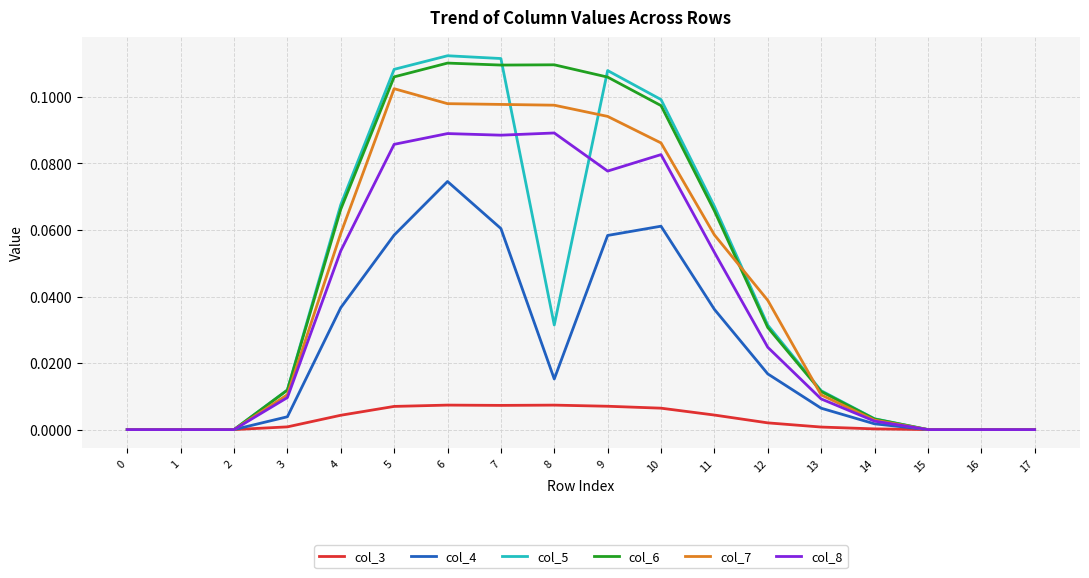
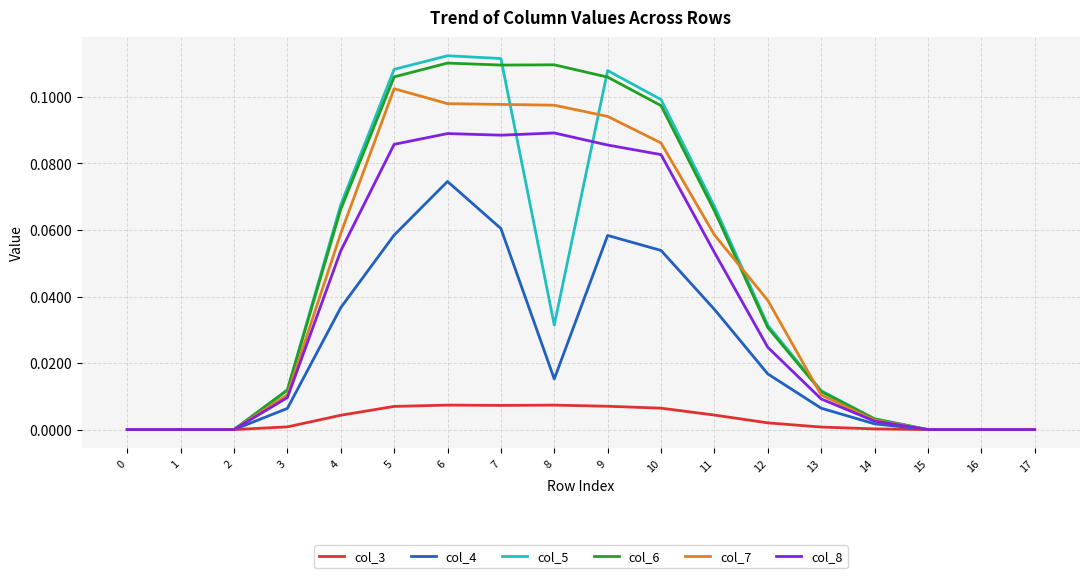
col_4, 3: 0.004 -> 0.006
col_8, 9: 0.078 -> 0.086
col_4, 10: 0.061 -> 0.054
